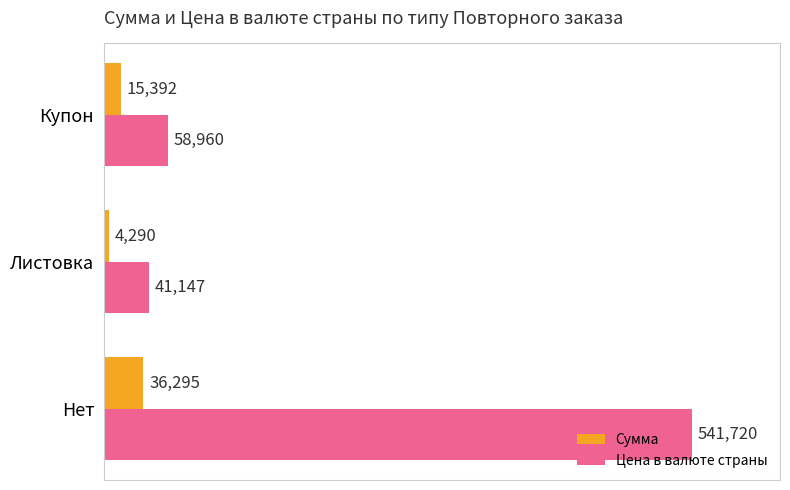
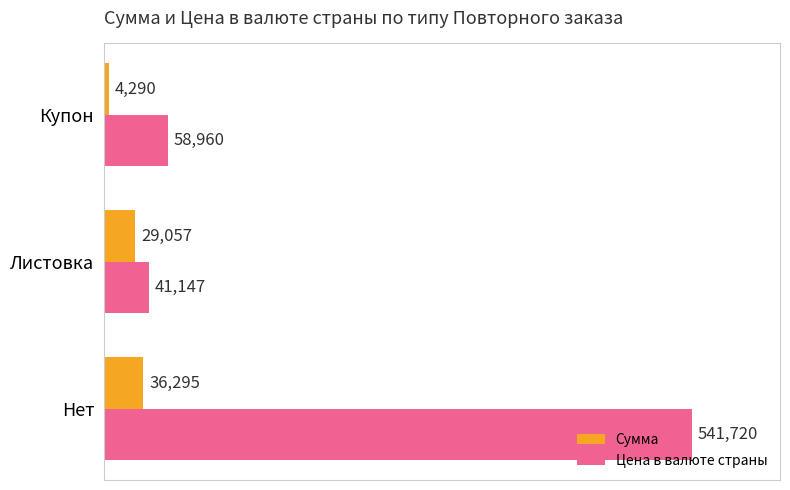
Сумма, Купон: 15,392 -> 4,290
Сумма, Листовка: 4,290 -> 29,057
